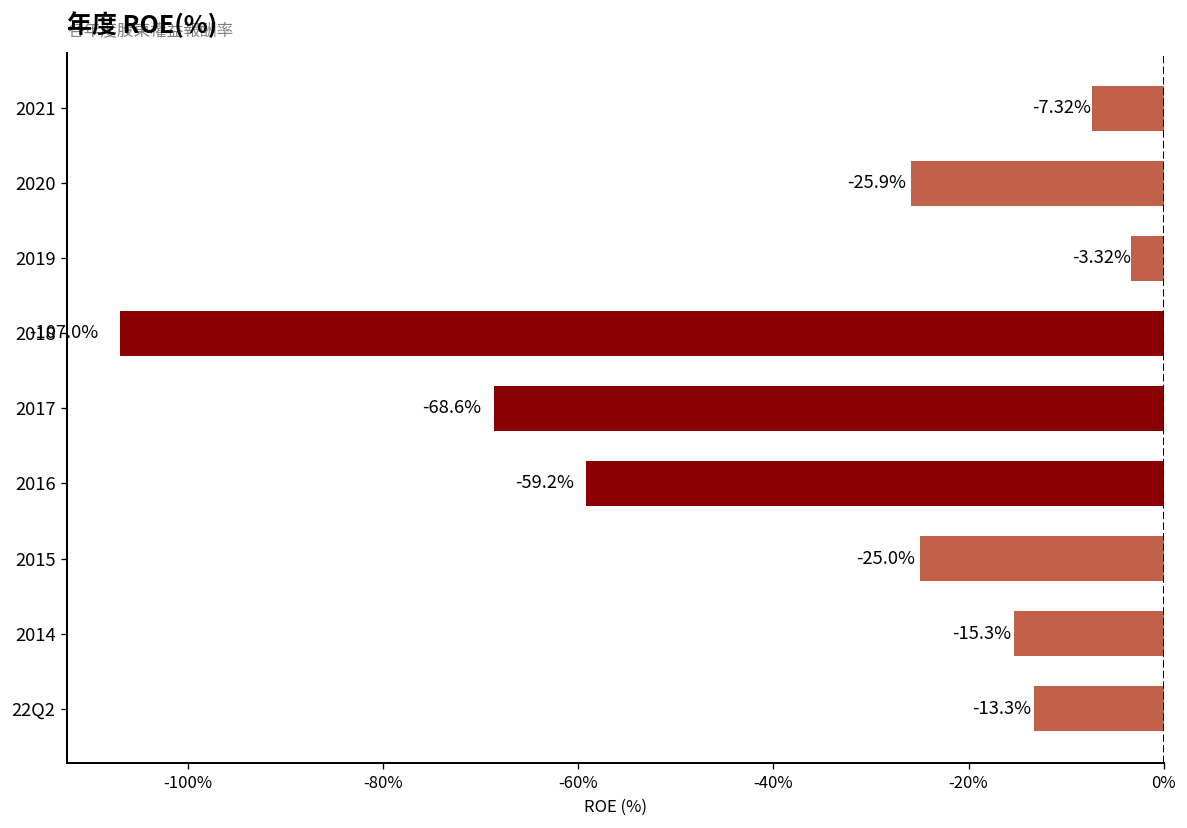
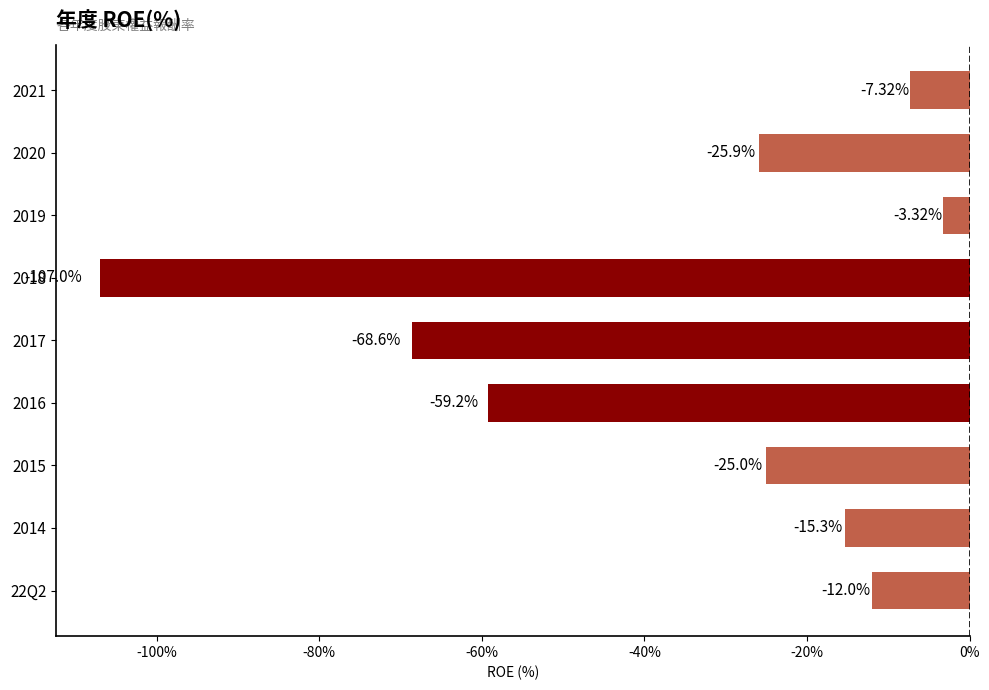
22Q2: -13.3% -> -12.0%
